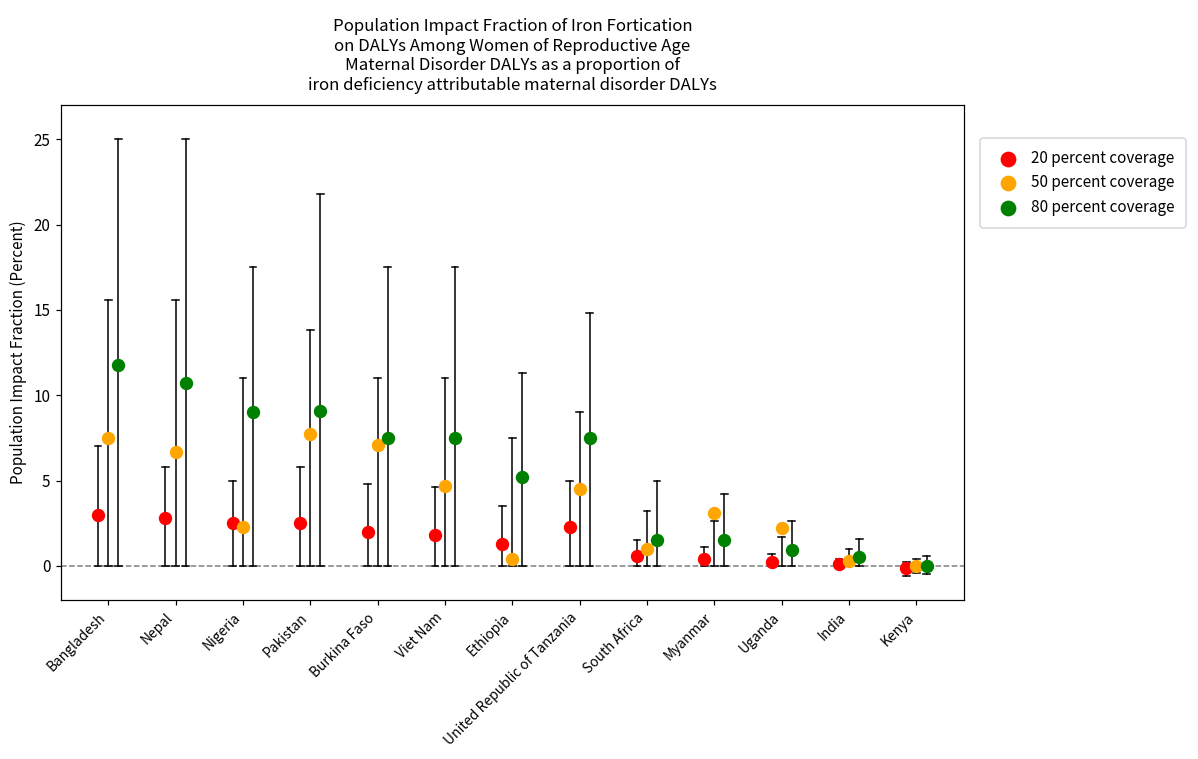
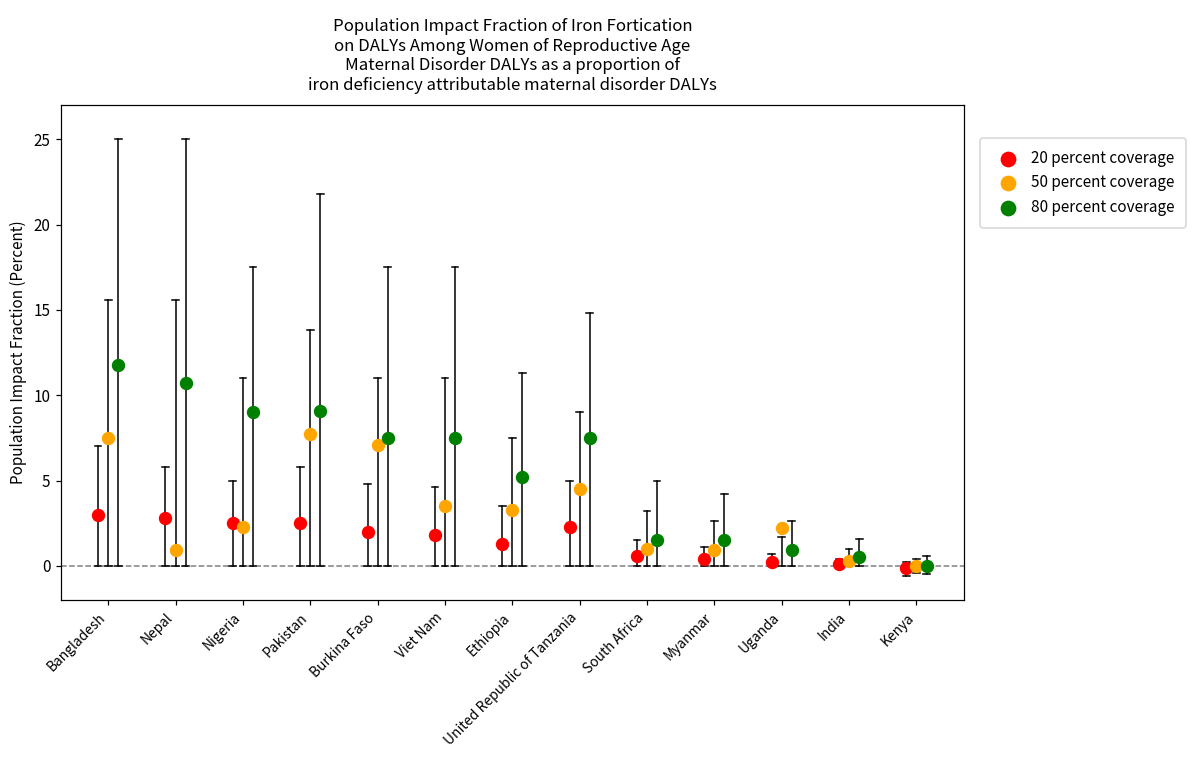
50 percent coverage, Nepal: 6.7 -> 0.9
50 percent coverage, Viet Nam: 4.7 -> 3.5
50 percent coverage, Ethiopia: 0.4 -> 3.3
50 percent coverage, Myanmar: 3.1 -> 0.9
